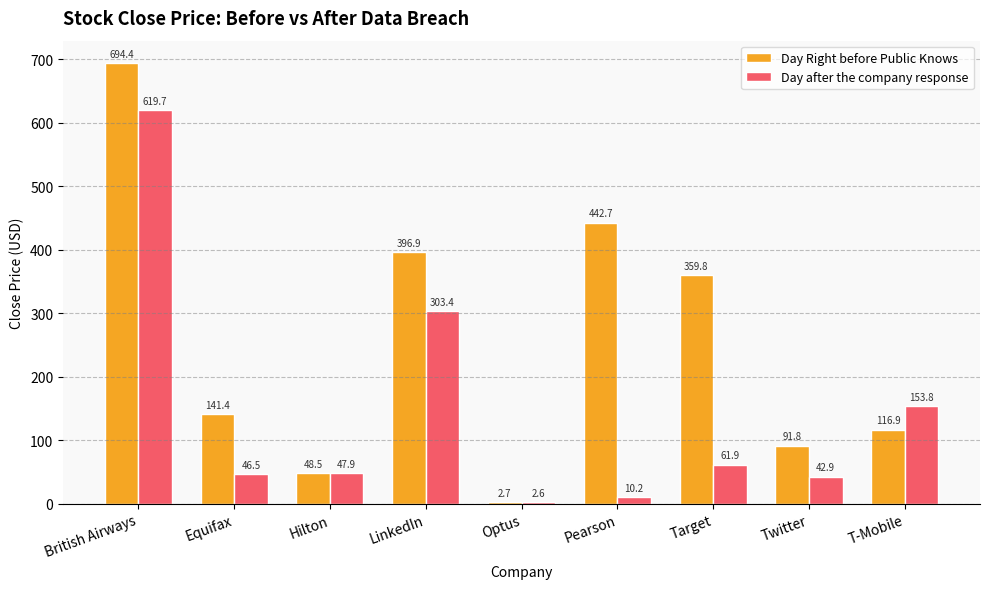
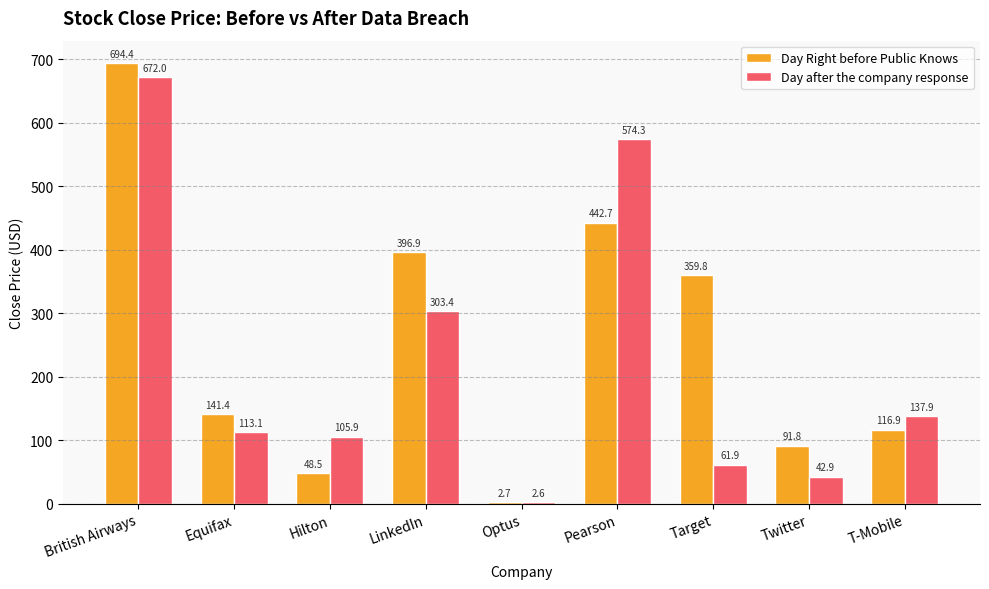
Day after the company response, British Airways: 619.7 -> 672.0
Day after the company response, Equifax: 46.5 -> 113.1
Day after the company response, Hilton: 47.9 -> 105.9
Day after the company response, Pearson: 10.2 -> 574.3
Day after the company response, T-Mobile: 153.8 -> 137.9
